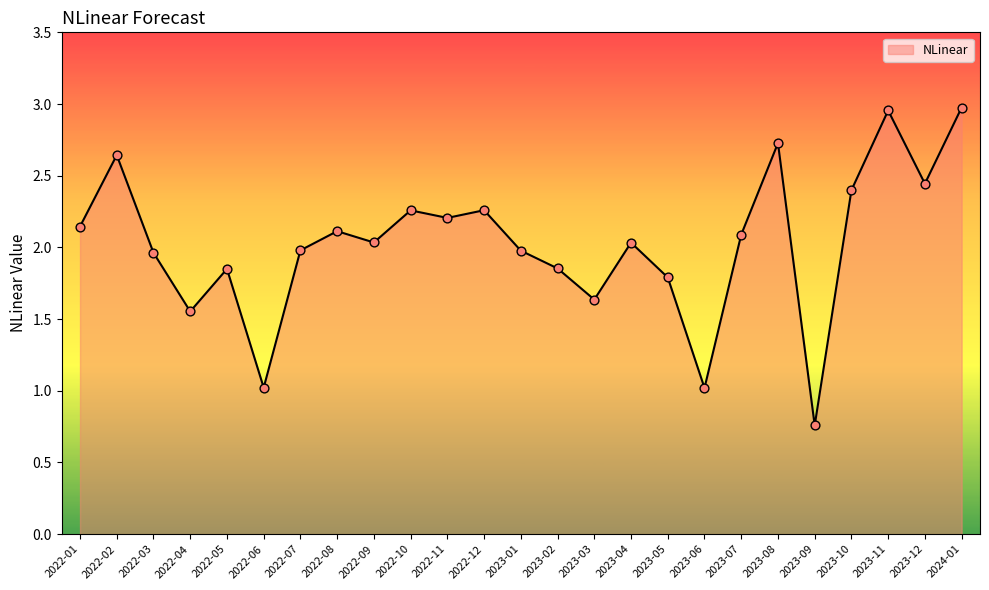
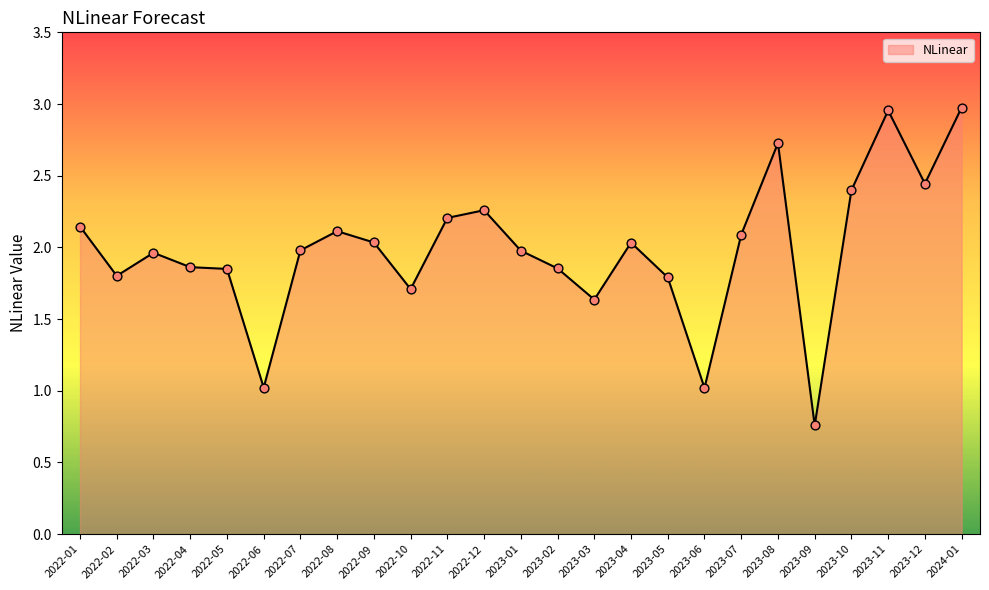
2022-02: 2.64 -> 1.80
2022-04: 1.55 -> 1.86
2022-10: 2.26 -> 1.71
